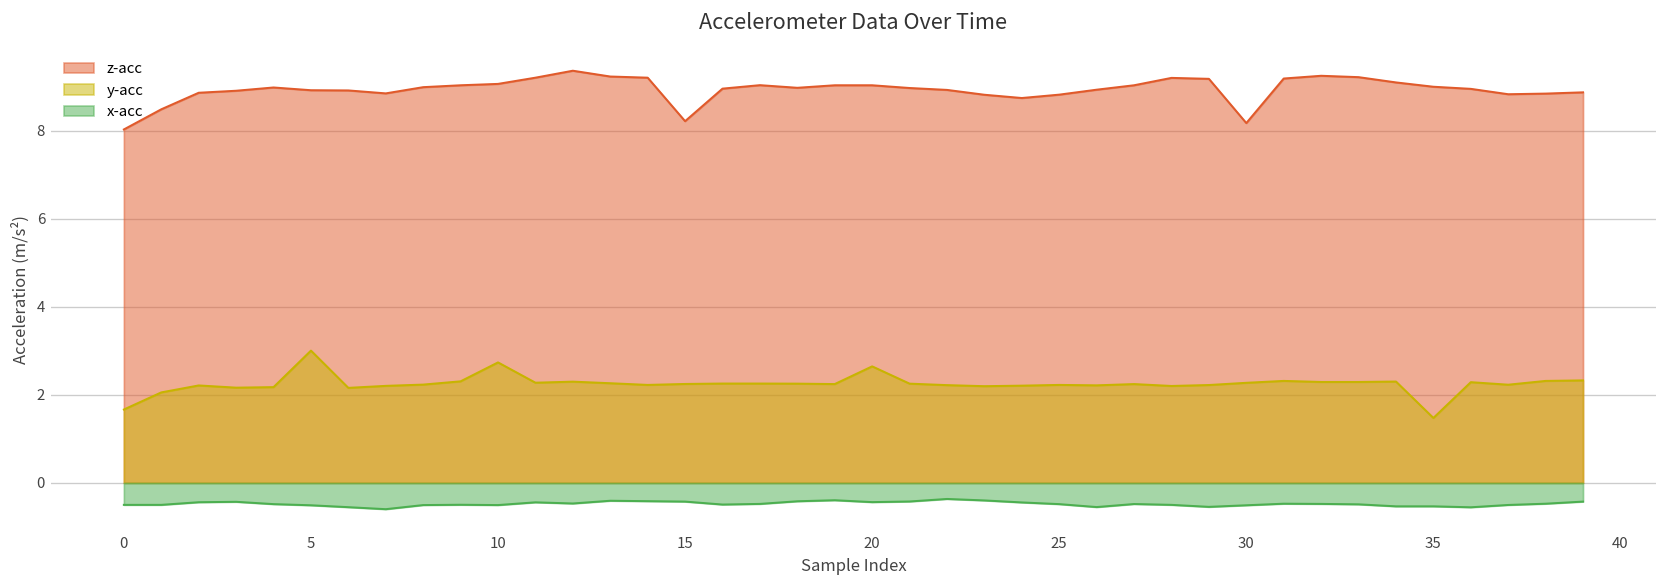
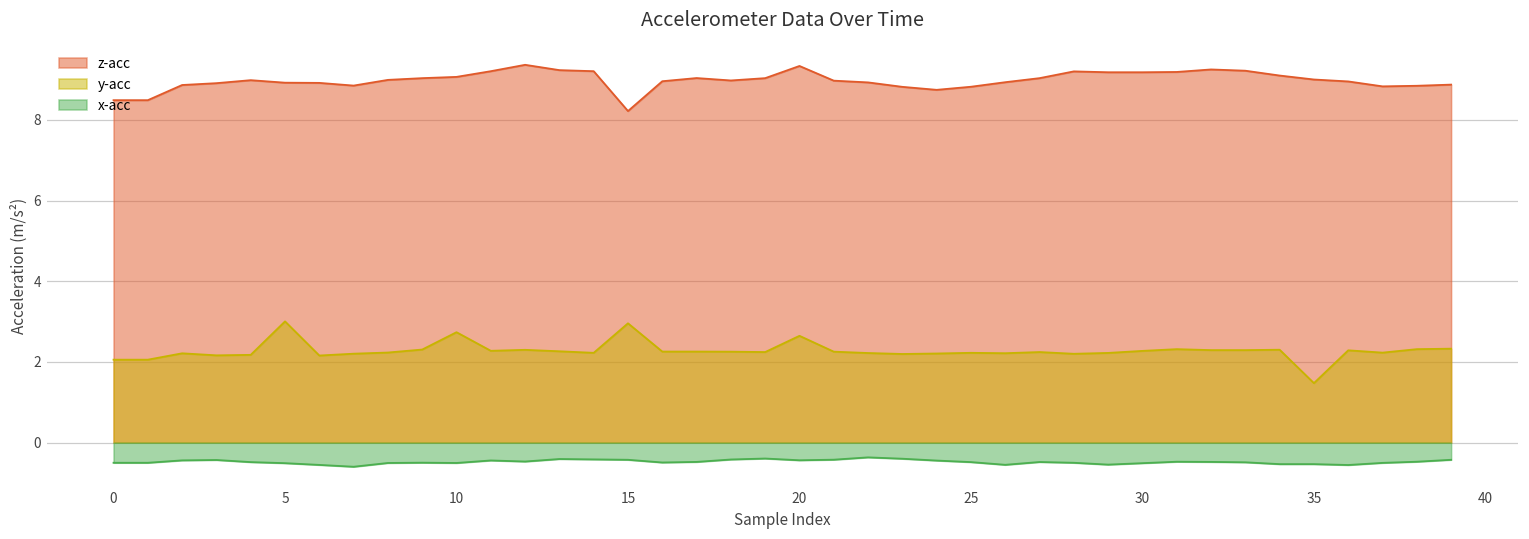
z-acc, 0: 8.0 -> 8.5
y-acc, 0: 1.7 -> 2.1
y-acc, 15: 2.2 -> 3.0
z-acc, 20: 9.0 -> 9.3
z-acc, 30: 8.2 -> 9.2
